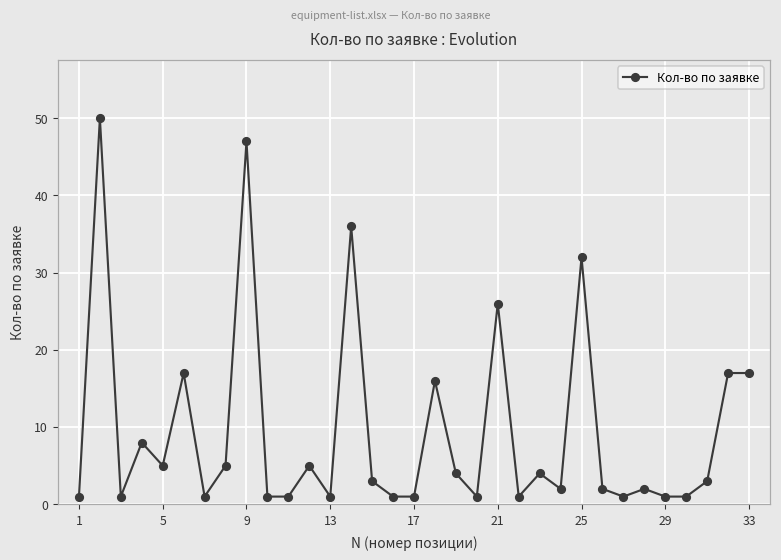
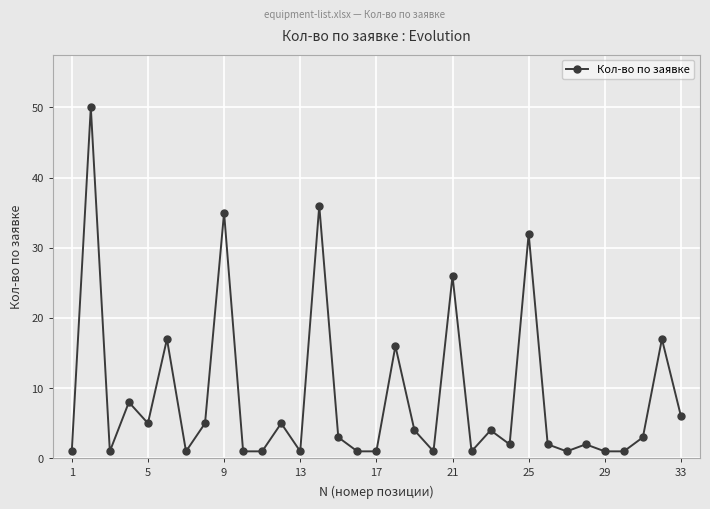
9: 47 -> 35
33: 17 -> 6
